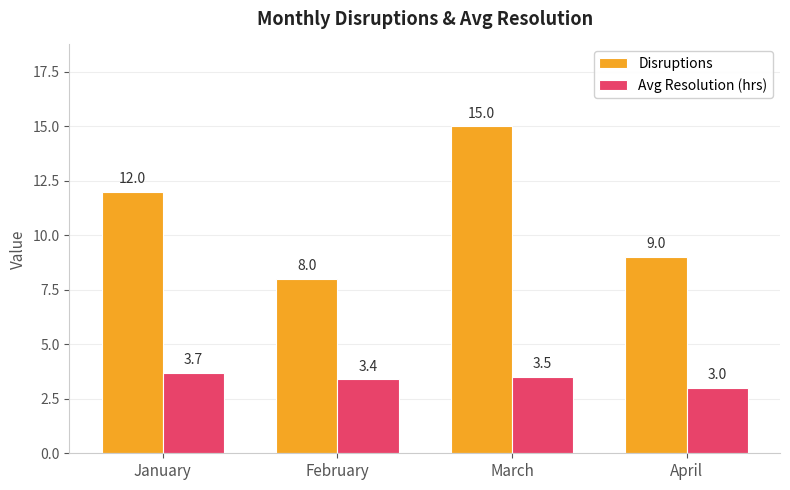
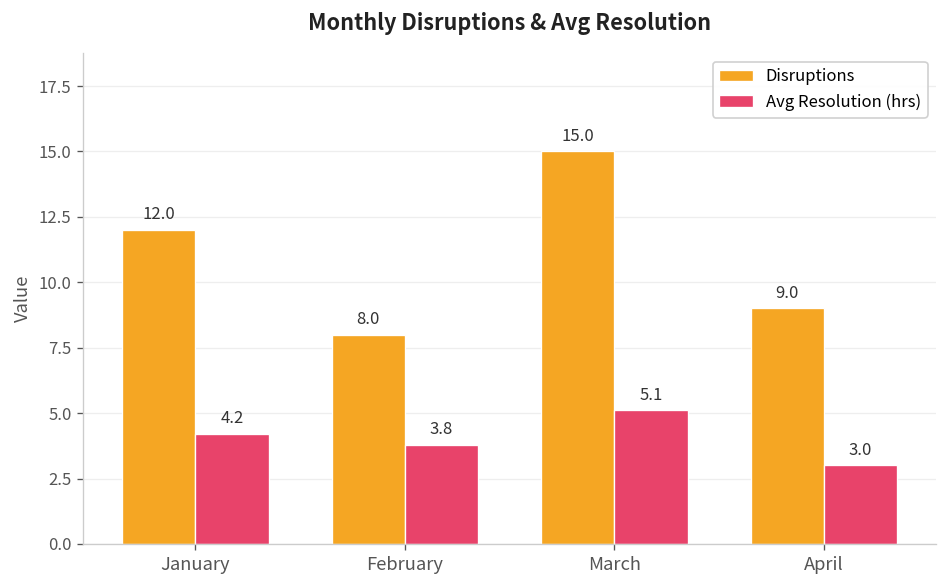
Avg Resolution (hrs), January: 3.7 -> 4.2
Avg Resolution (hrs), February: 3.4 -> 3.8
Avg Resolution (hrs), March: 3.5 -> 5.1
